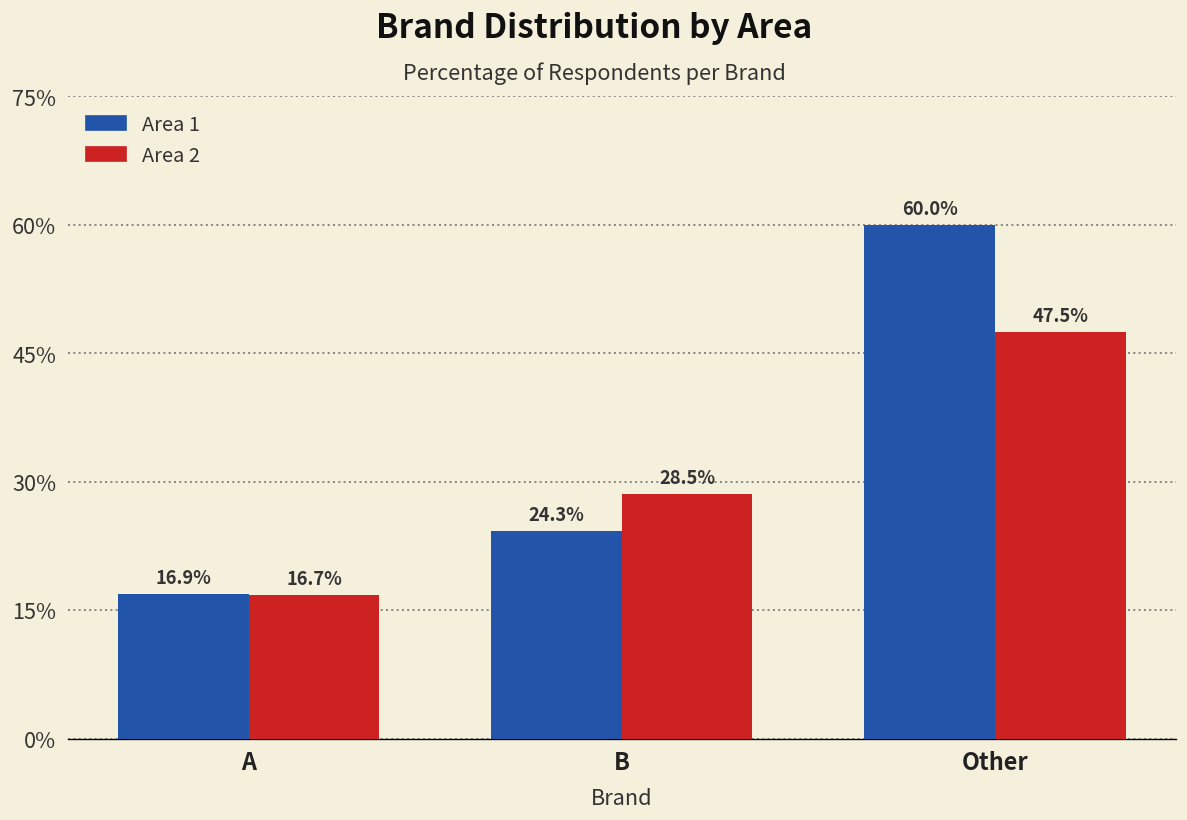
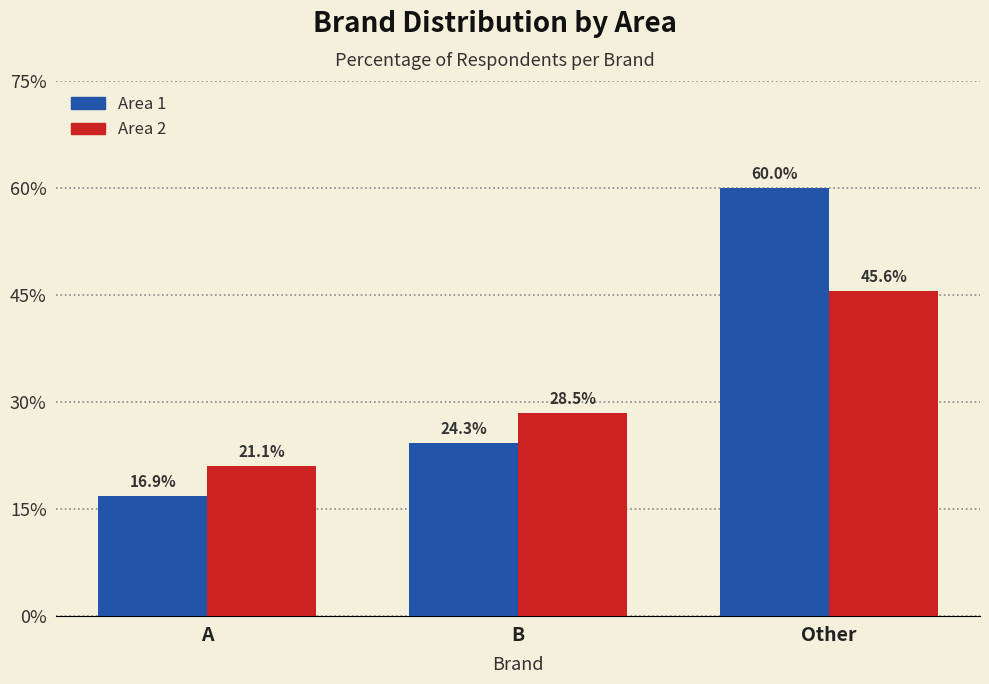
Area 2, A: 16.7% -> 21.1%
Area 2, Other: 47.5% -> 45.6%
